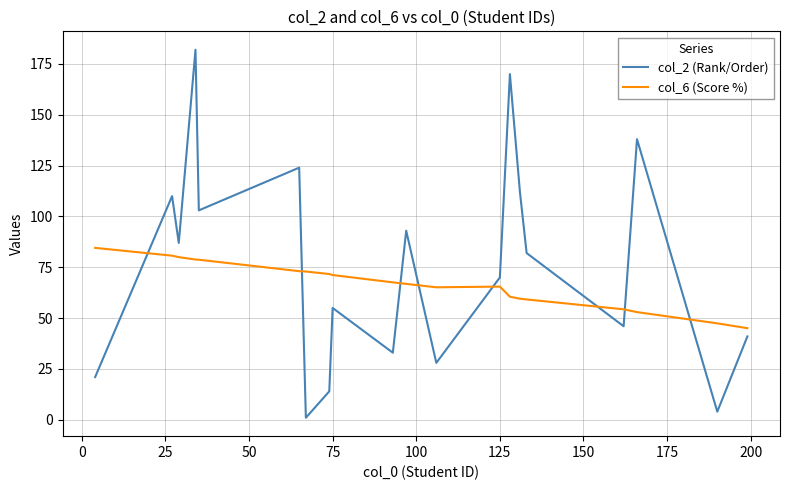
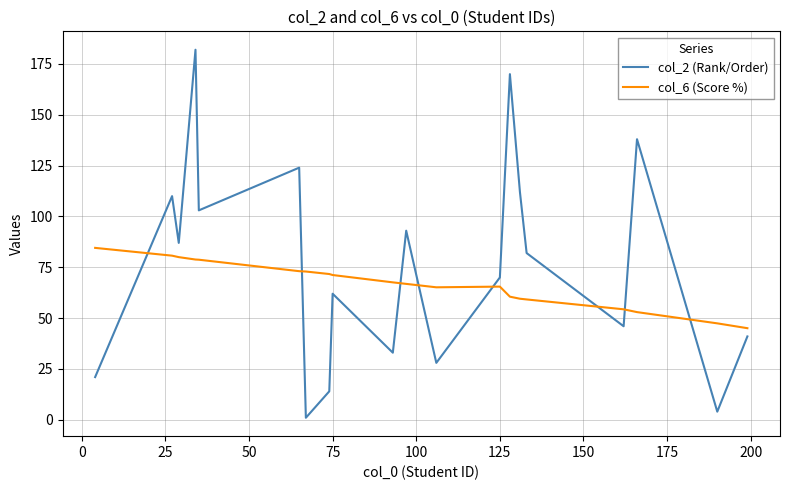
col_2 (Rank/Order), 75: 55 -> 62
